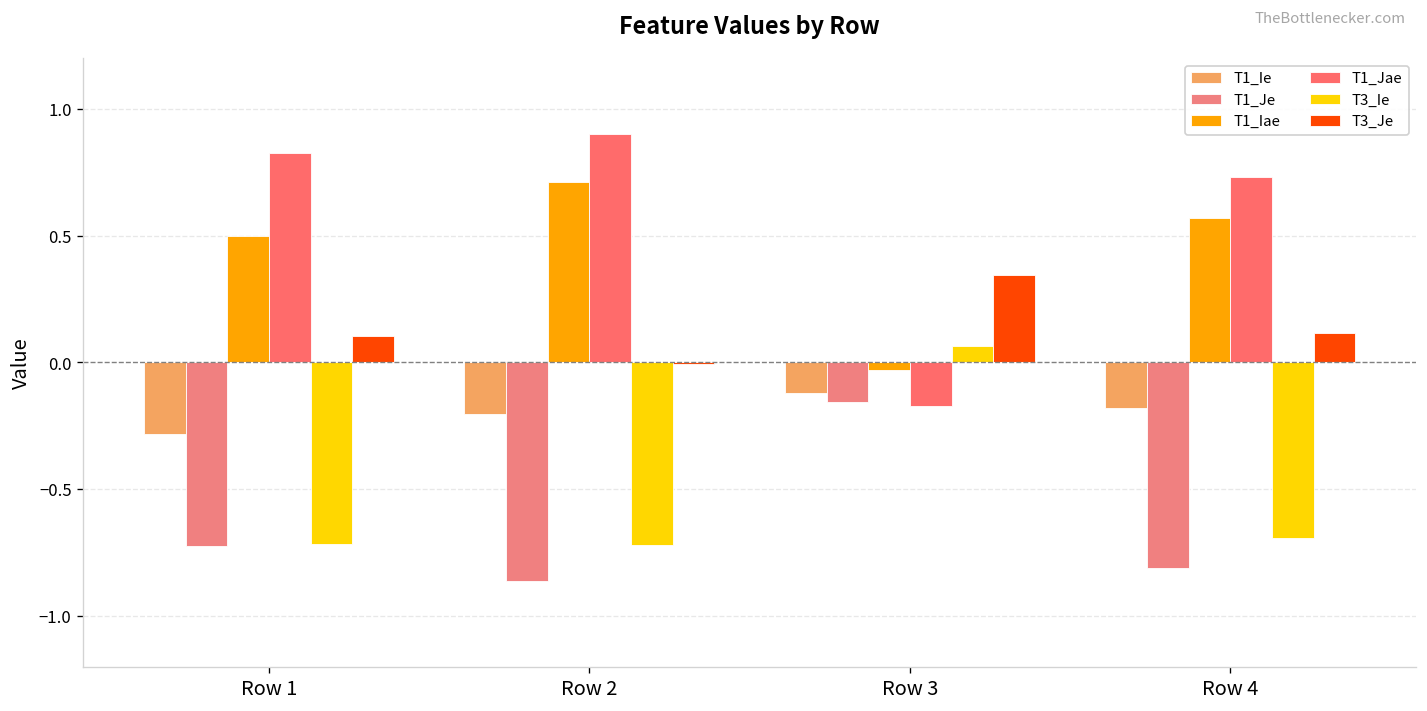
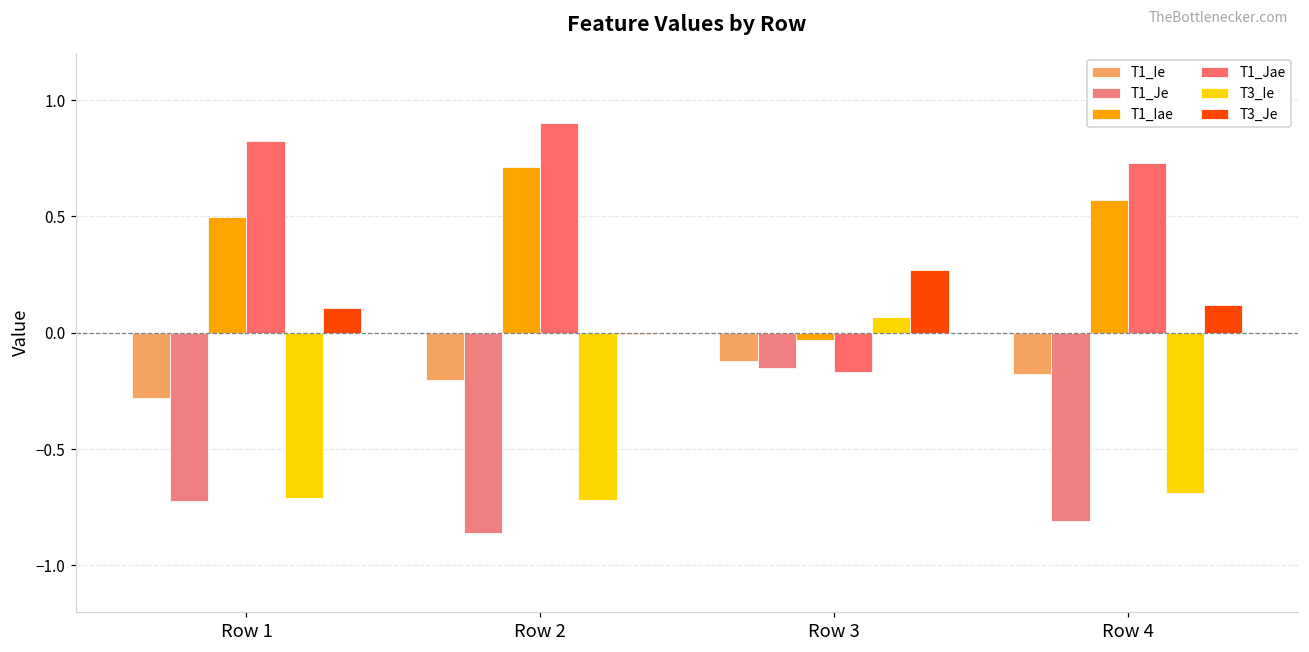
T3_Je, Row 3: 0.34 -> 0.27
